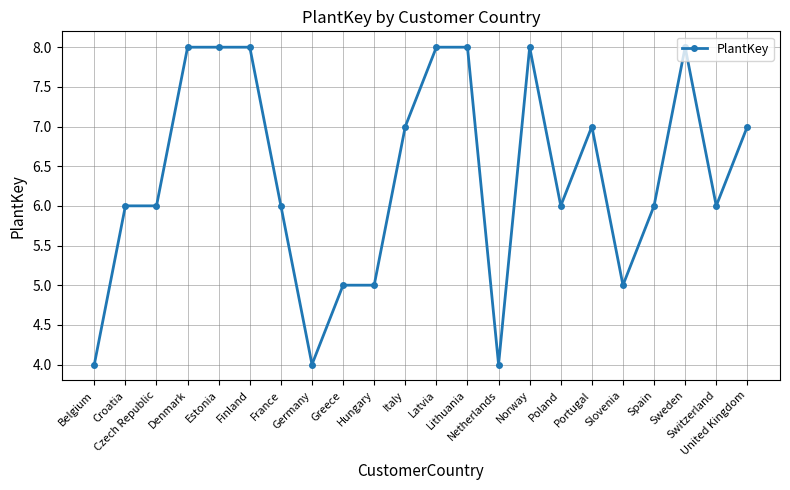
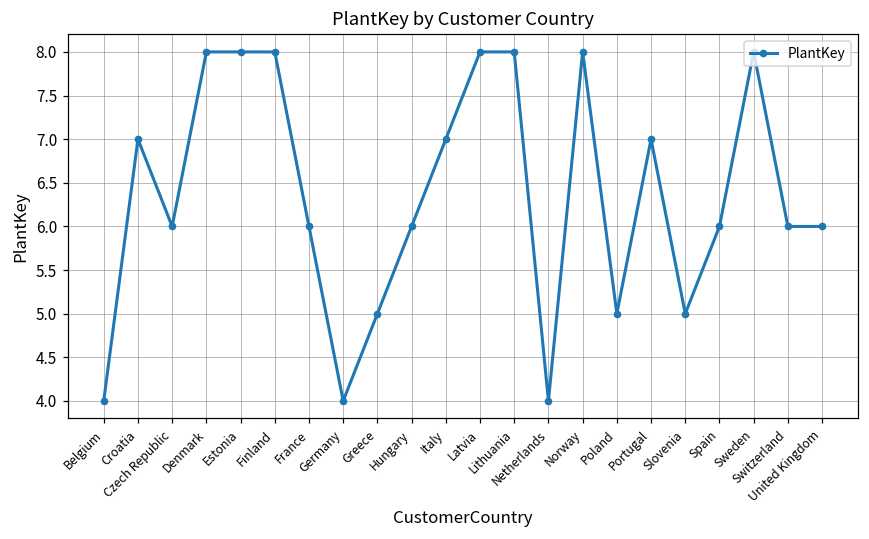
Croatia: 6 -> 7
Hungary: 5 -> 6
Poland: 6 -> 5
United Kingdom: 7 -> 6
